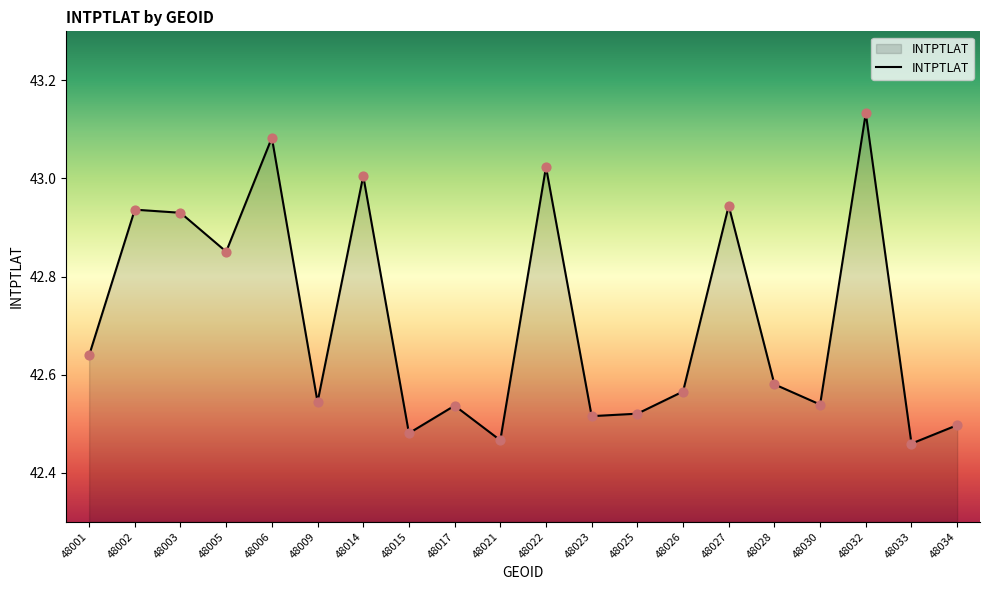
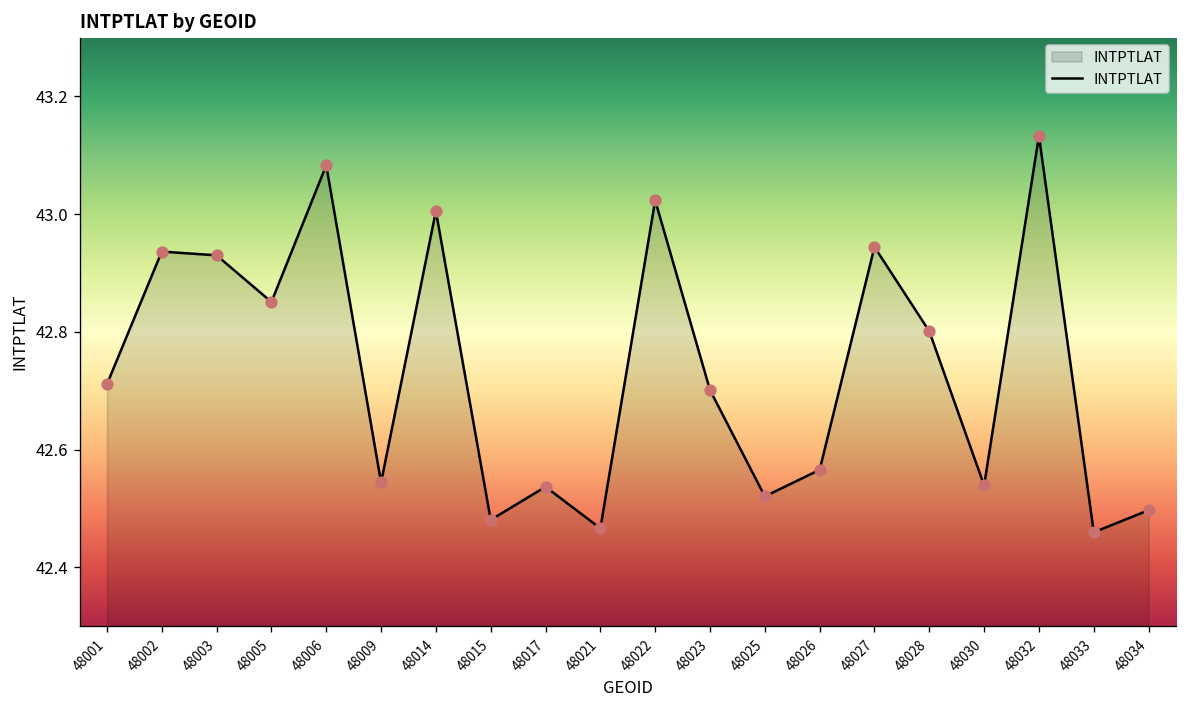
48001: 42.64 -> 42.71
48023: 42.52 -> 42.70
48028: 42.58 -> 42.80
